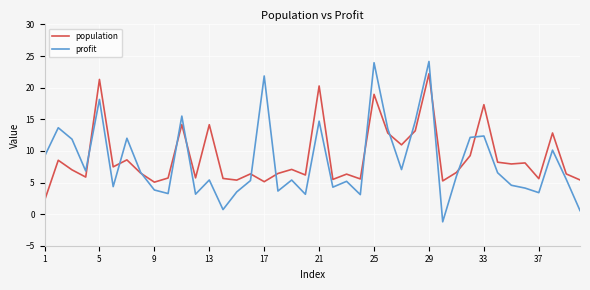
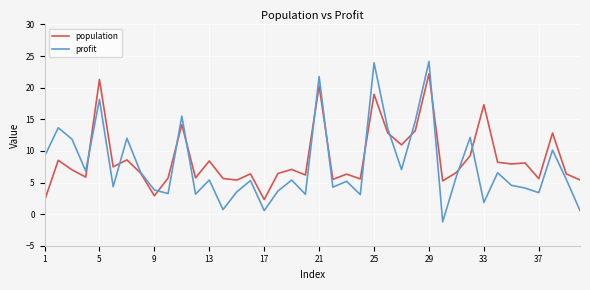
population, 9: 5 -> 3
population, 13: 14 -> 8
population, 17: 5 -> 2
profit, 17: 22 -> 1
profit, 21: 15 -> 22
profit, 33: 12 -> 2
